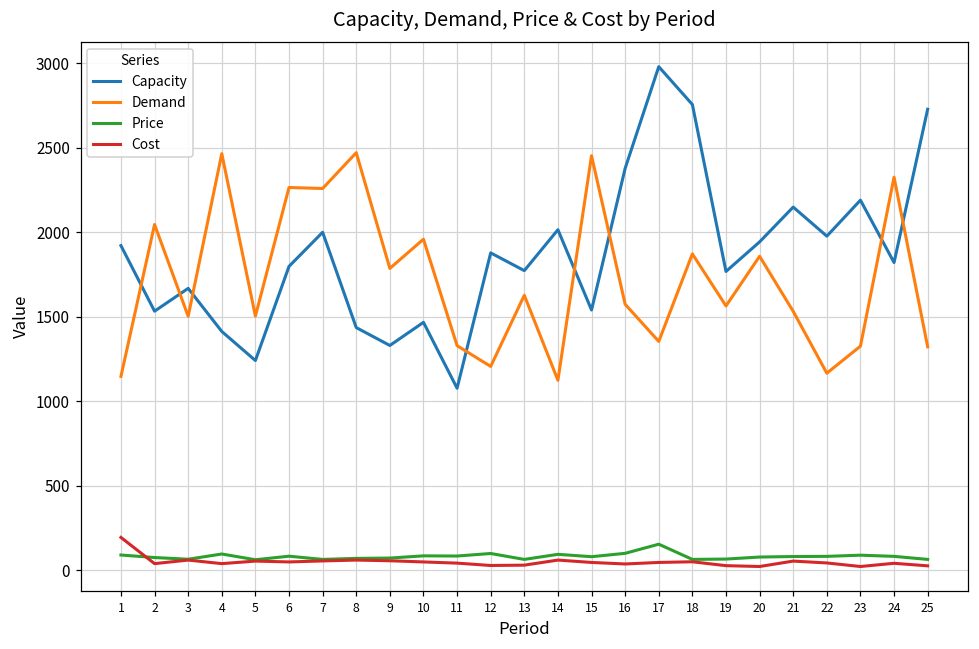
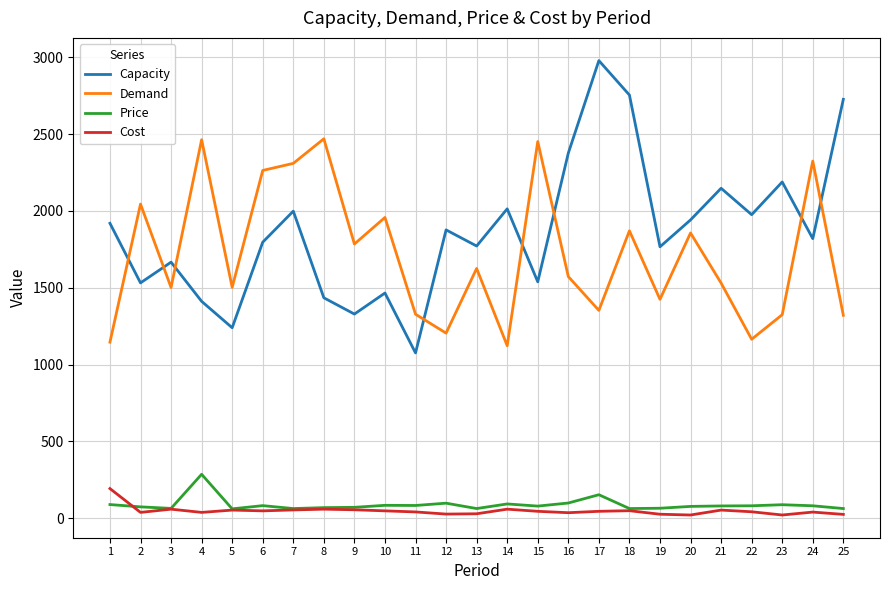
Price, 4: 100 -> 290
Demand, 7: 2260 -> 2310
Demand, 19: 1560 -> 1430
